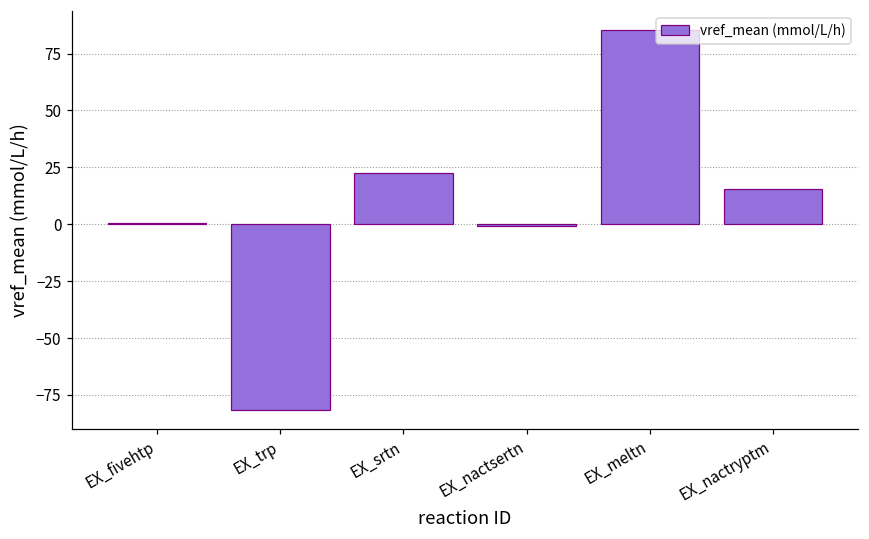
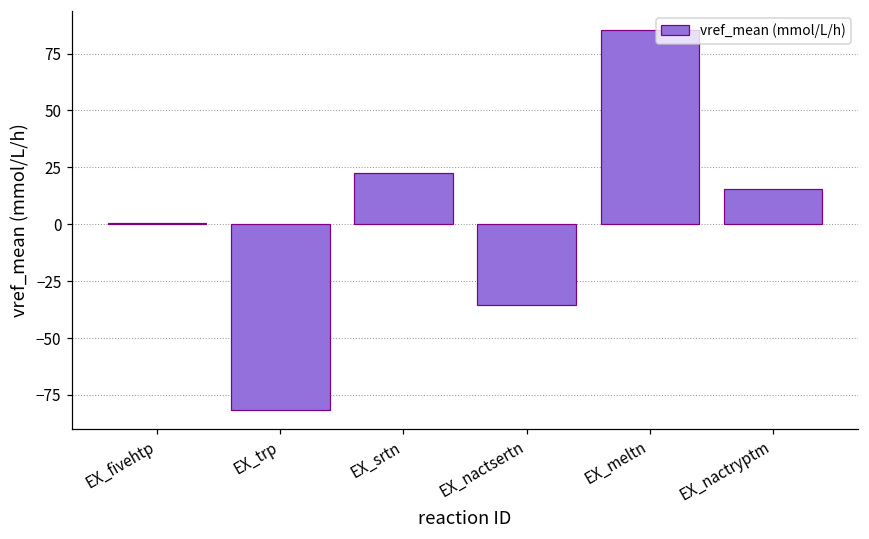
EX_nactsertn: -1 -> -36
